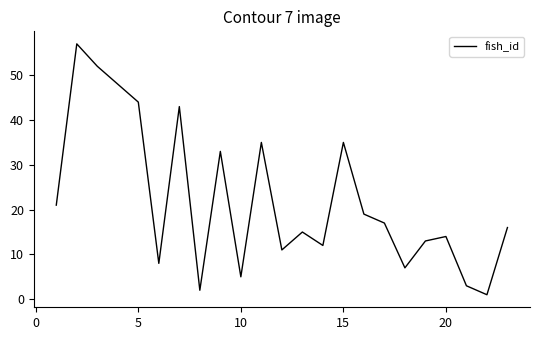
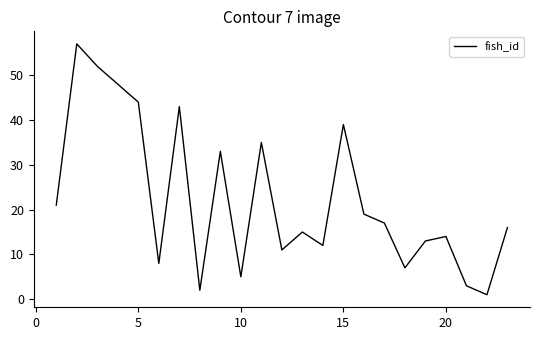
15: 35 -> 39
